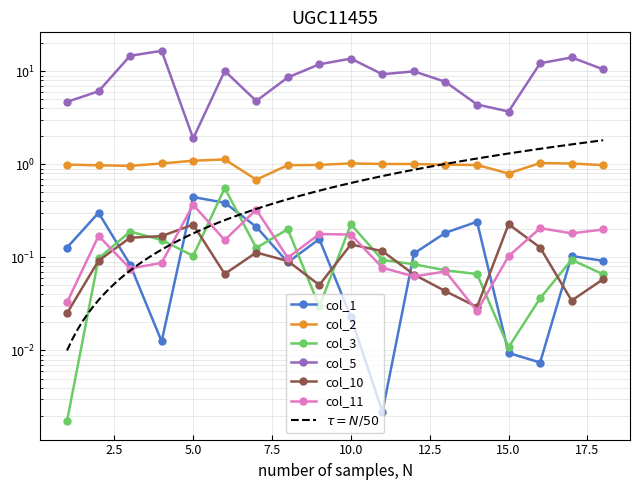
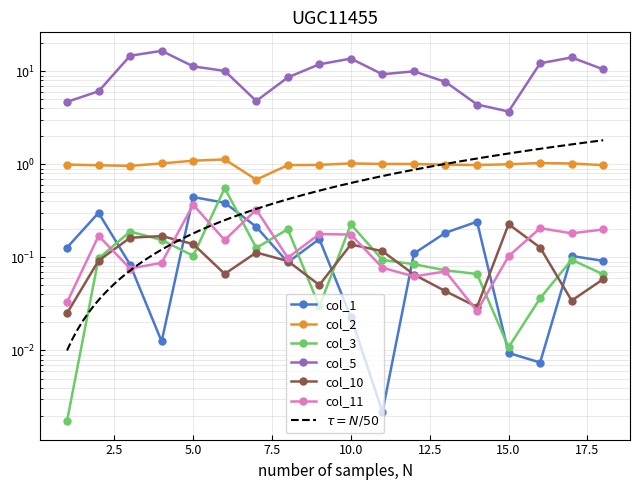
col_5, 5.0: 1.9 -> 11
col_10, 5.0: 0.23 -> 0.14
col_2, 15.0: 0.8 -> 1.0
